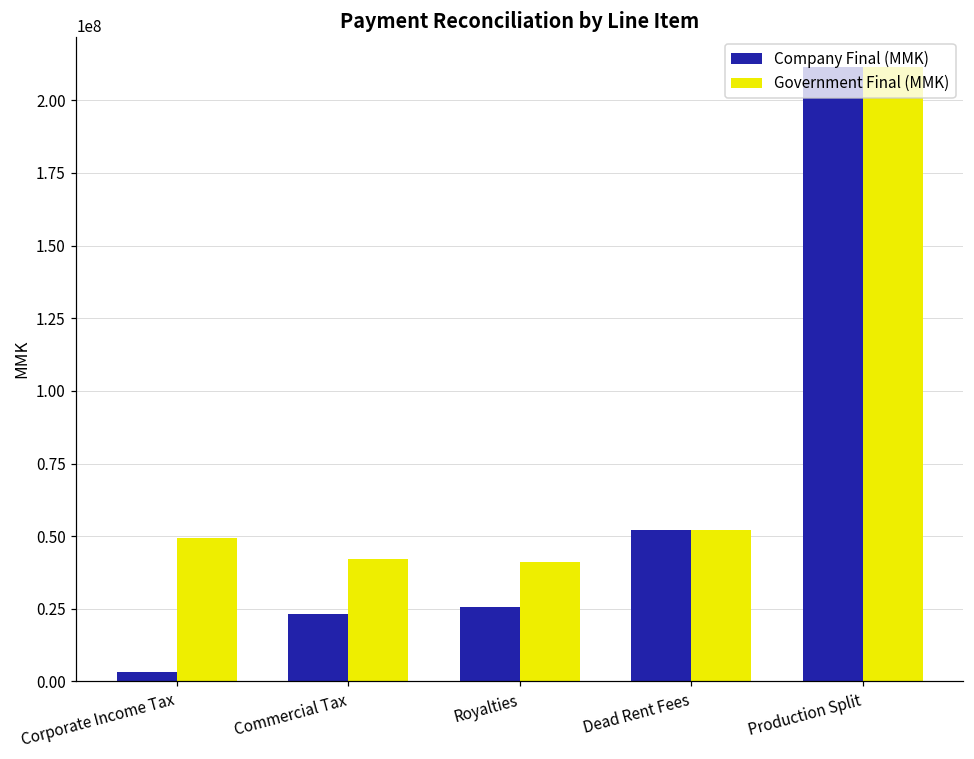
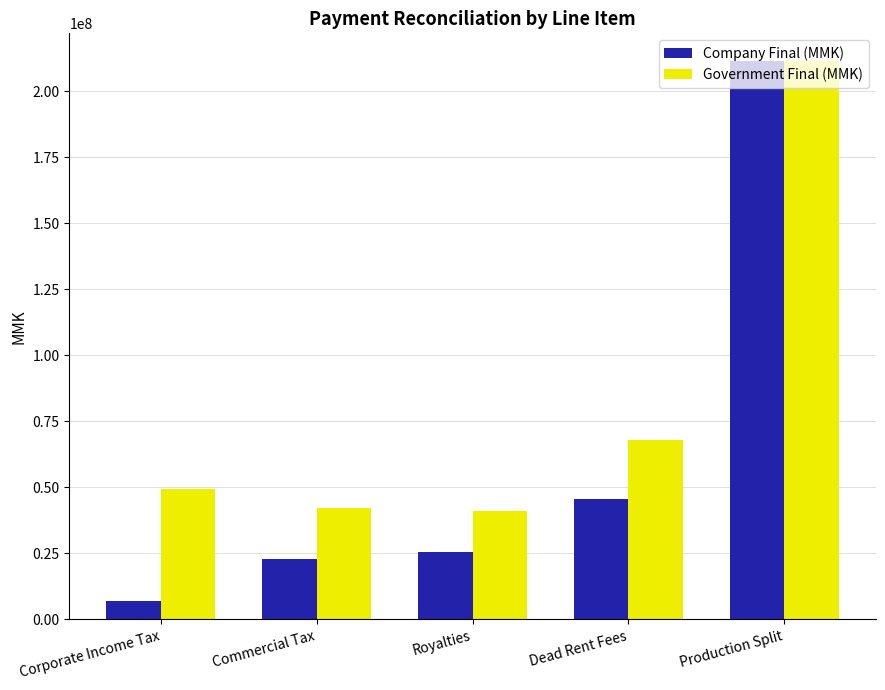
Company Final (MMK), Corporate Income Tax: 3000000 -> 7000000
Company Final (MMK), Dead Rent Fees: 52000000 -> 46000000
Government Final (MMK), Dead Rent Fees: 52000000 -> 68000000
